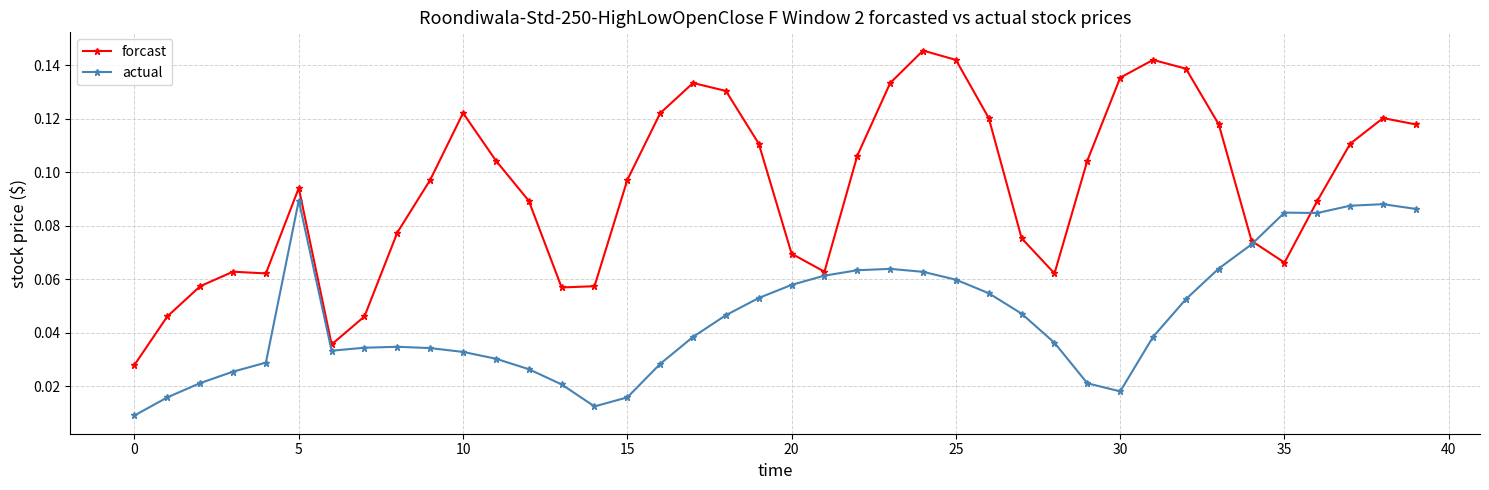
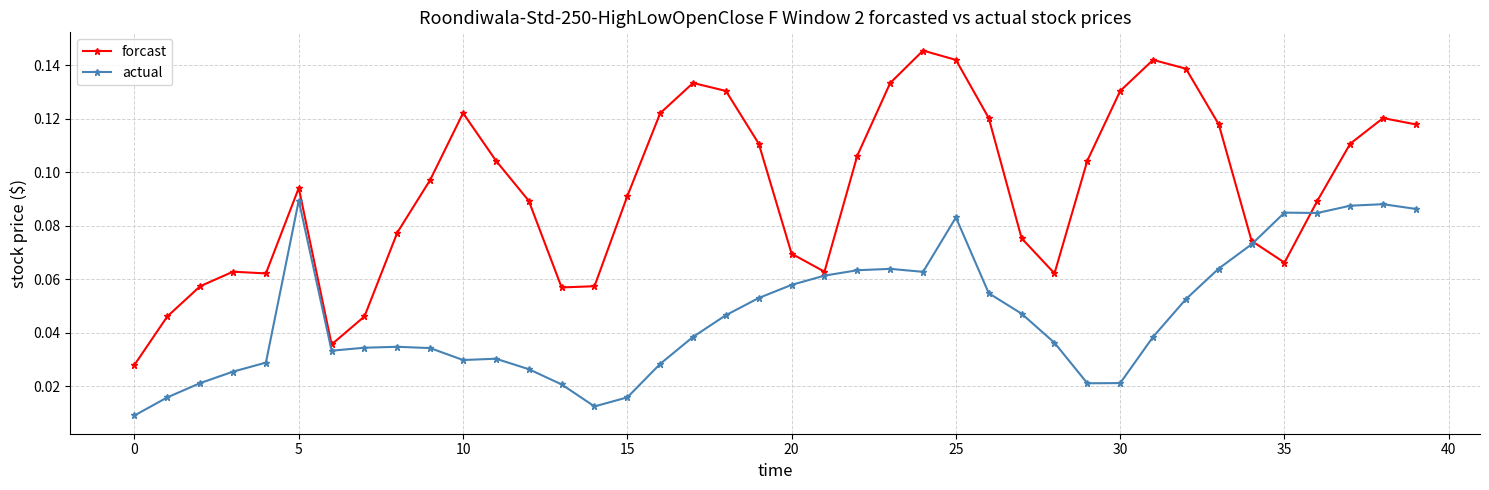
actual, 10: 0.033 -> 0.030
forcast, 15: 0.097 -> 0.091
actual, 25: 0.060 -> 0.083
forcast, 30: 0.135 -> 0.130
actual, 30: 0.018 -> 0.021
